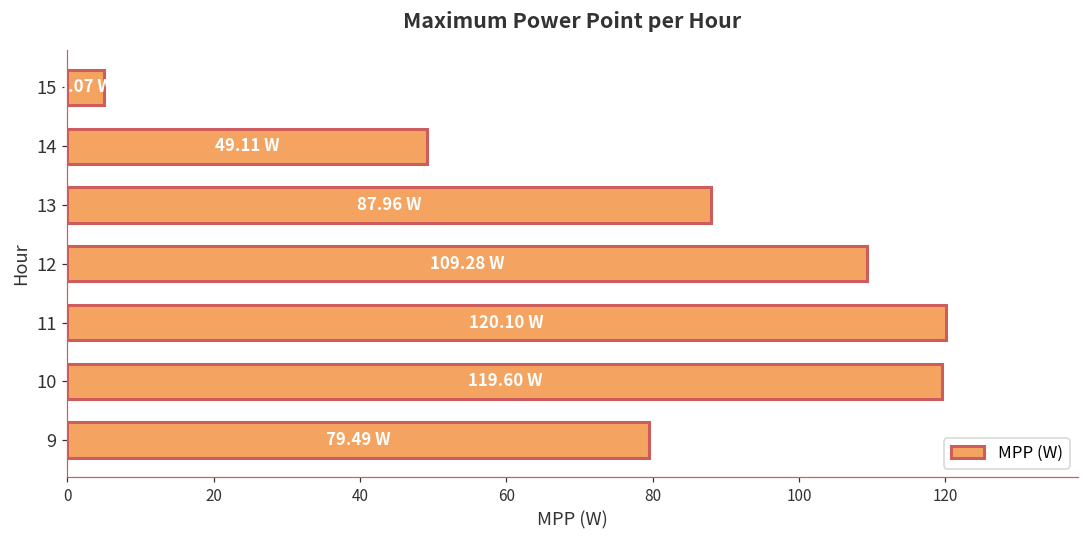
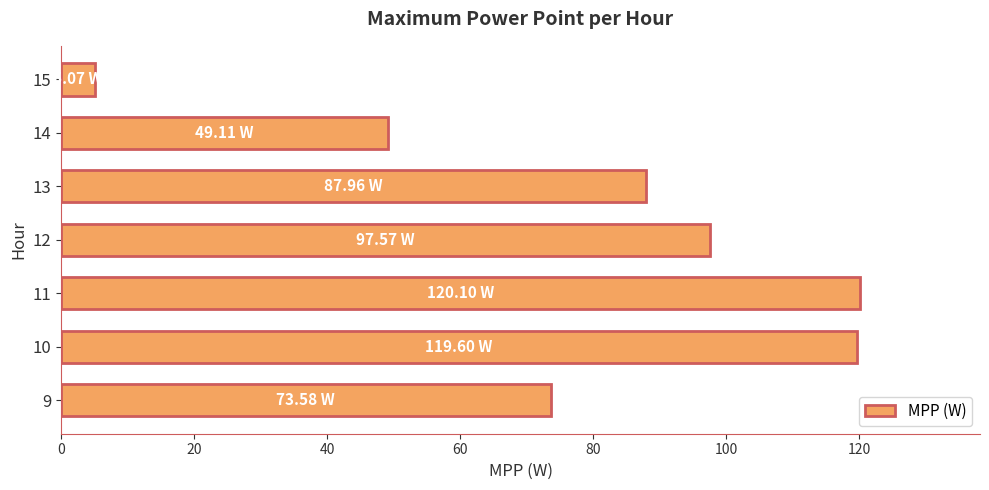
12: 109.28 -> 97.57
9: 79.49 -> 73.58
